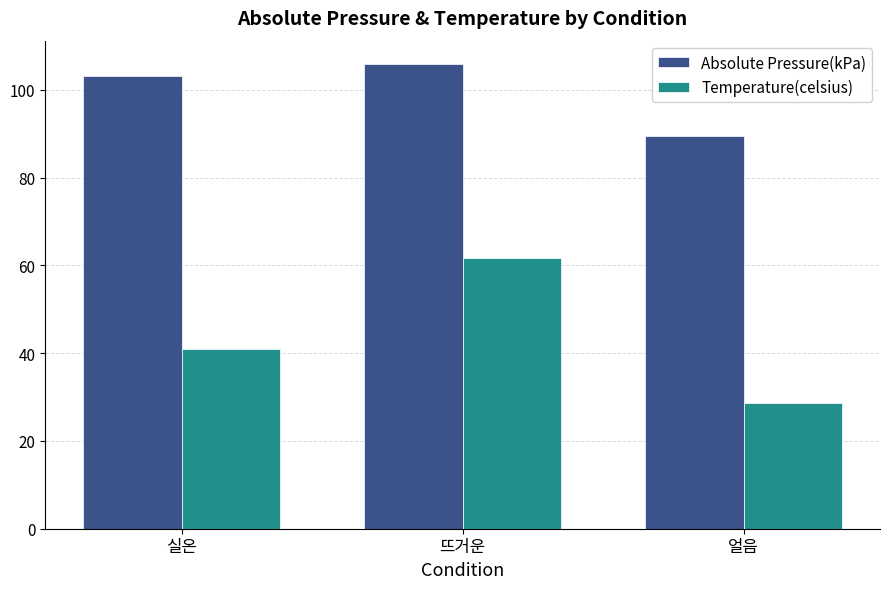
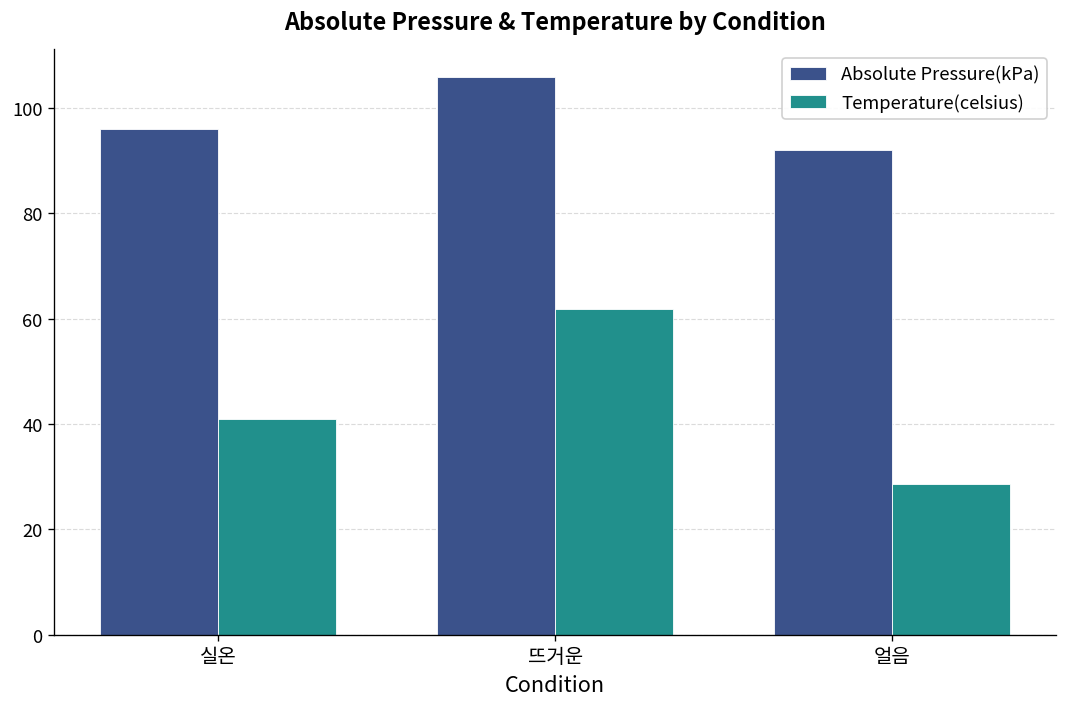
Absolute Pressure(kPa), 실온: 103 -> 96
Absolute Pressure(kPa), 얼음: 89 -> 92
